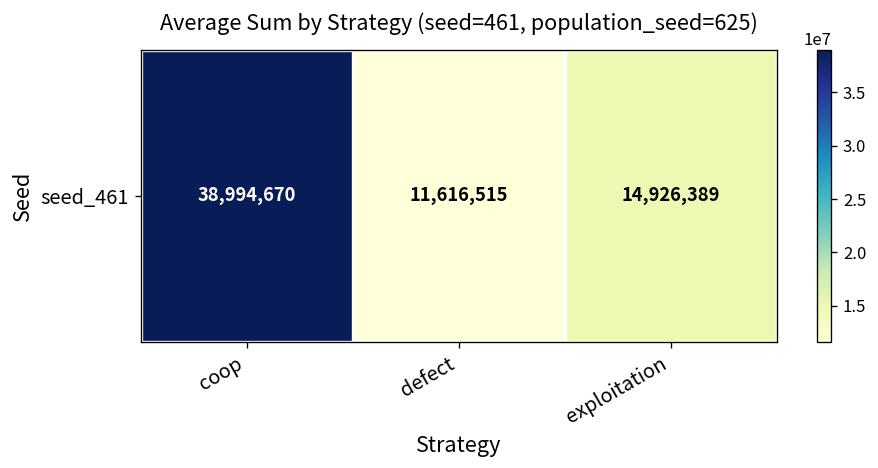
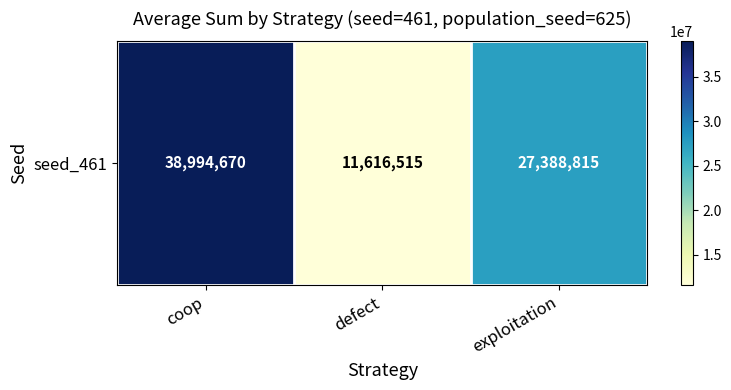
seed_461, exploitation: 14,926,389 -> 27,388,815
